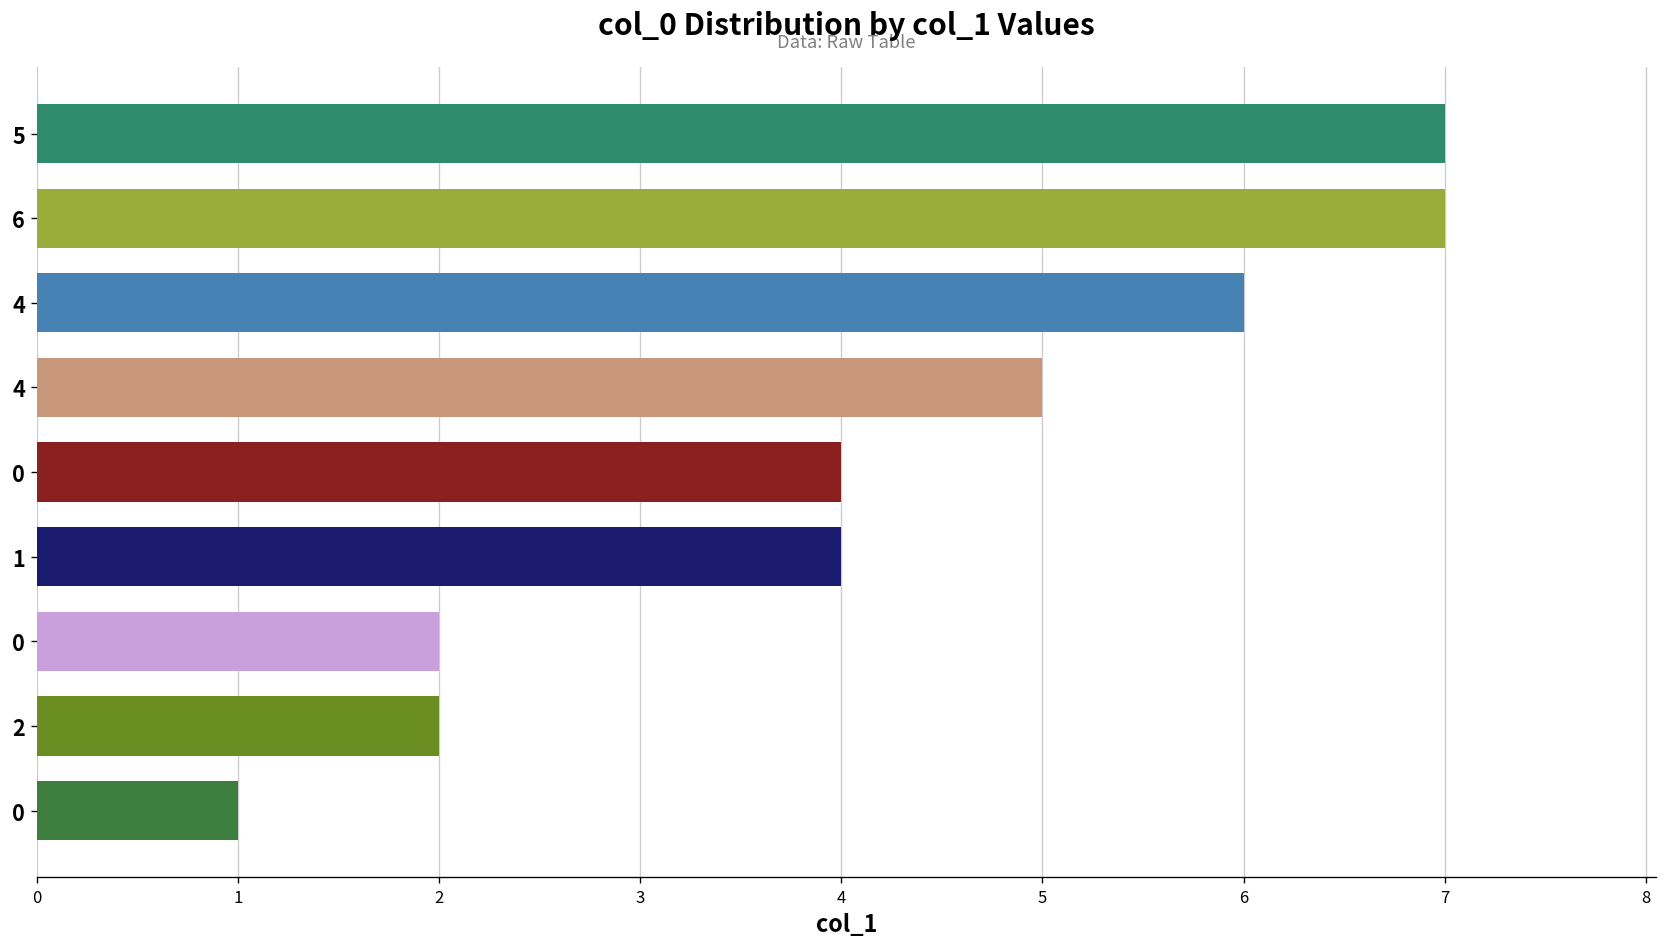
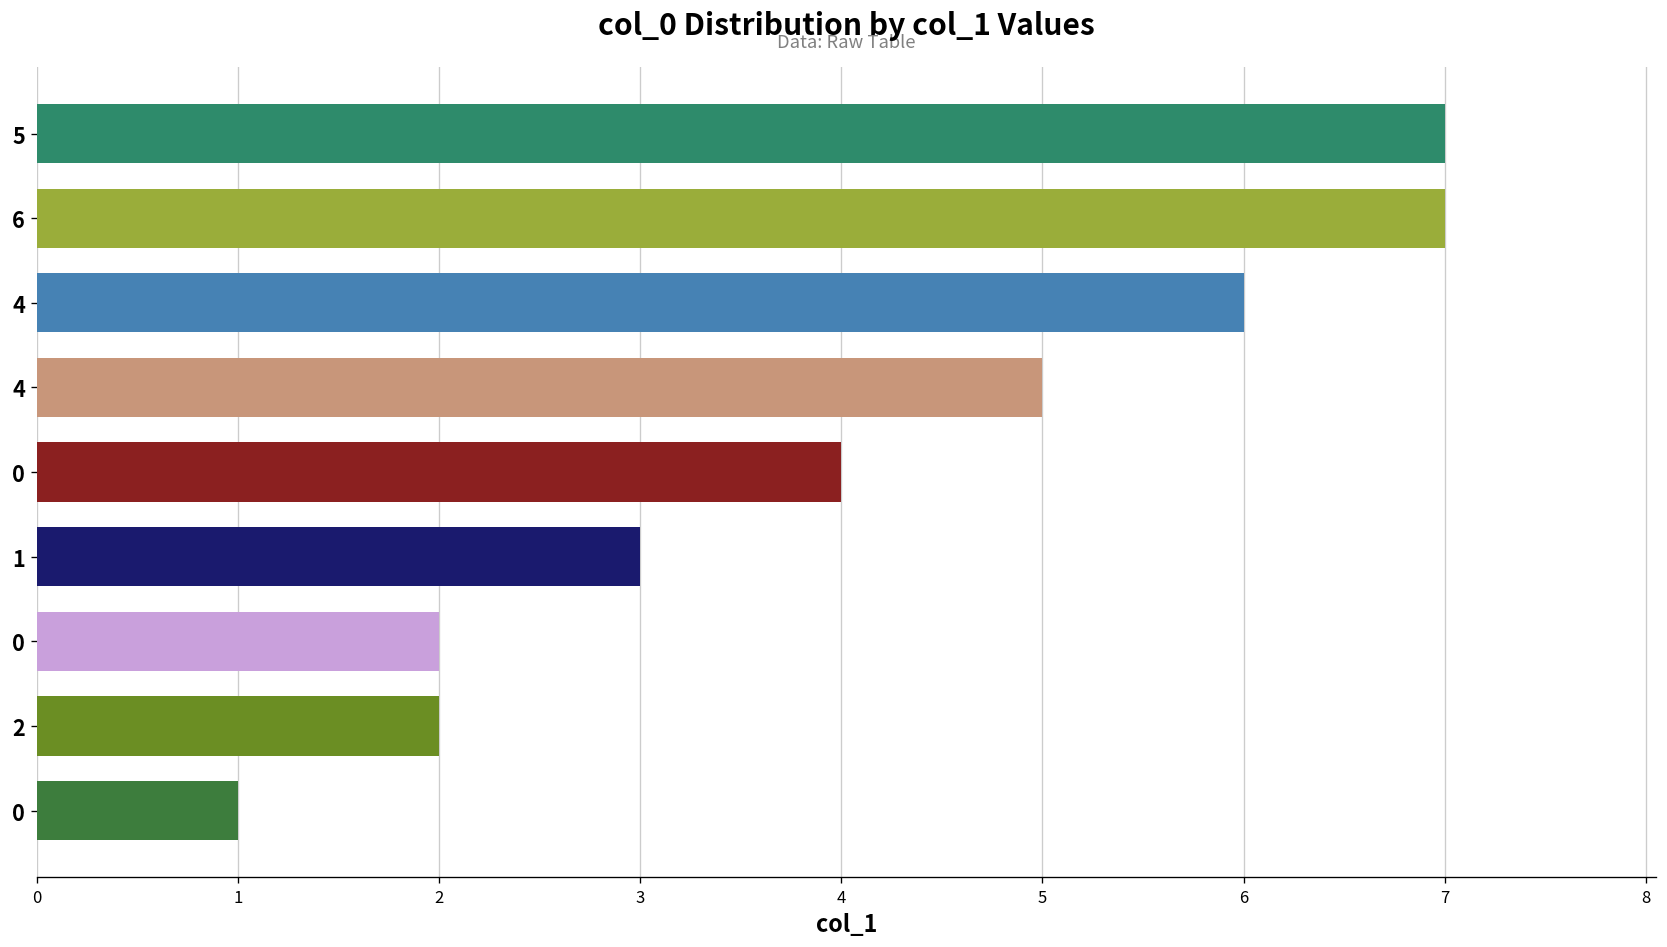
1: 4 -> 3
